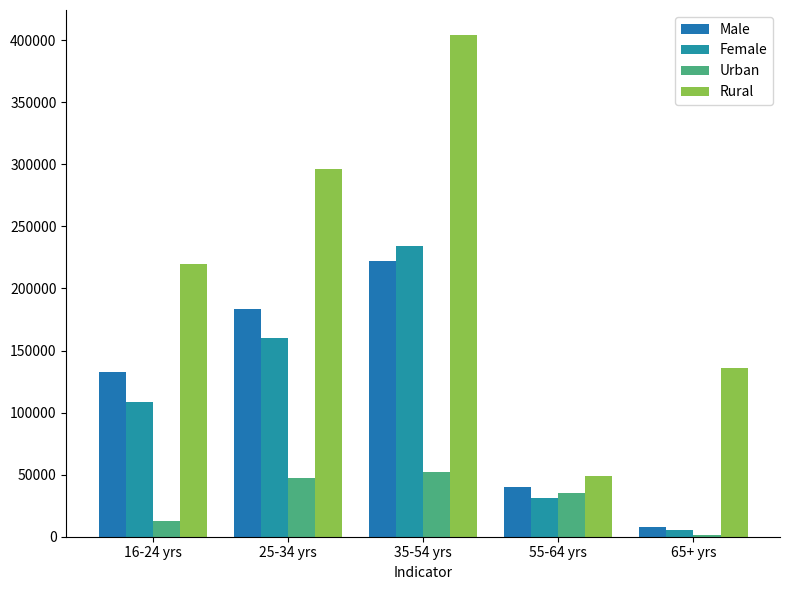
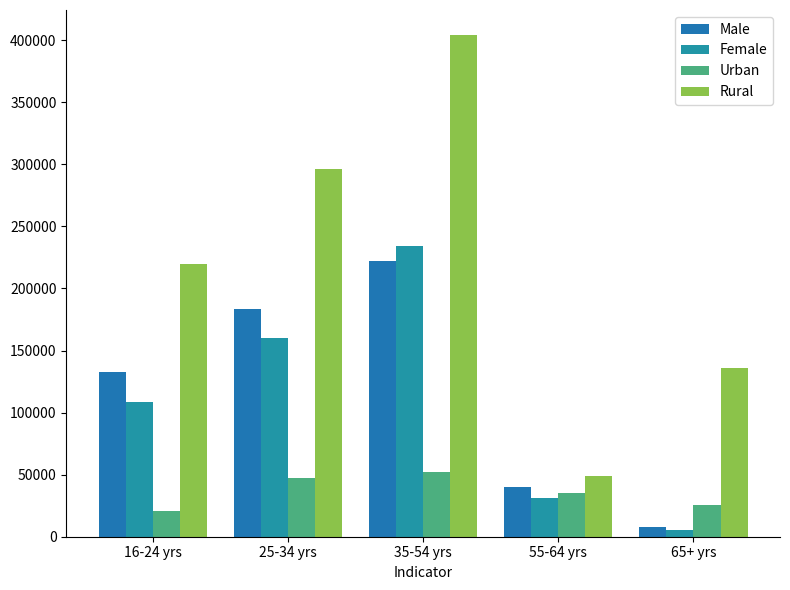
Urban, 16-24 yrs: 13000 -> 21000
Urban, 65+ yrs: 1000 -> 26000
